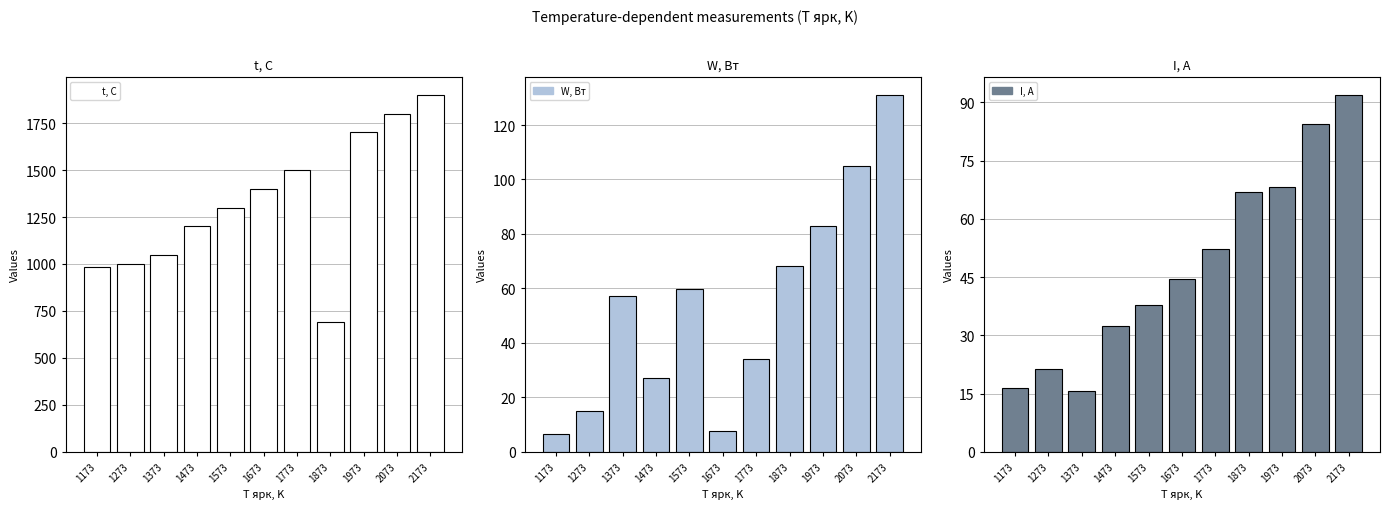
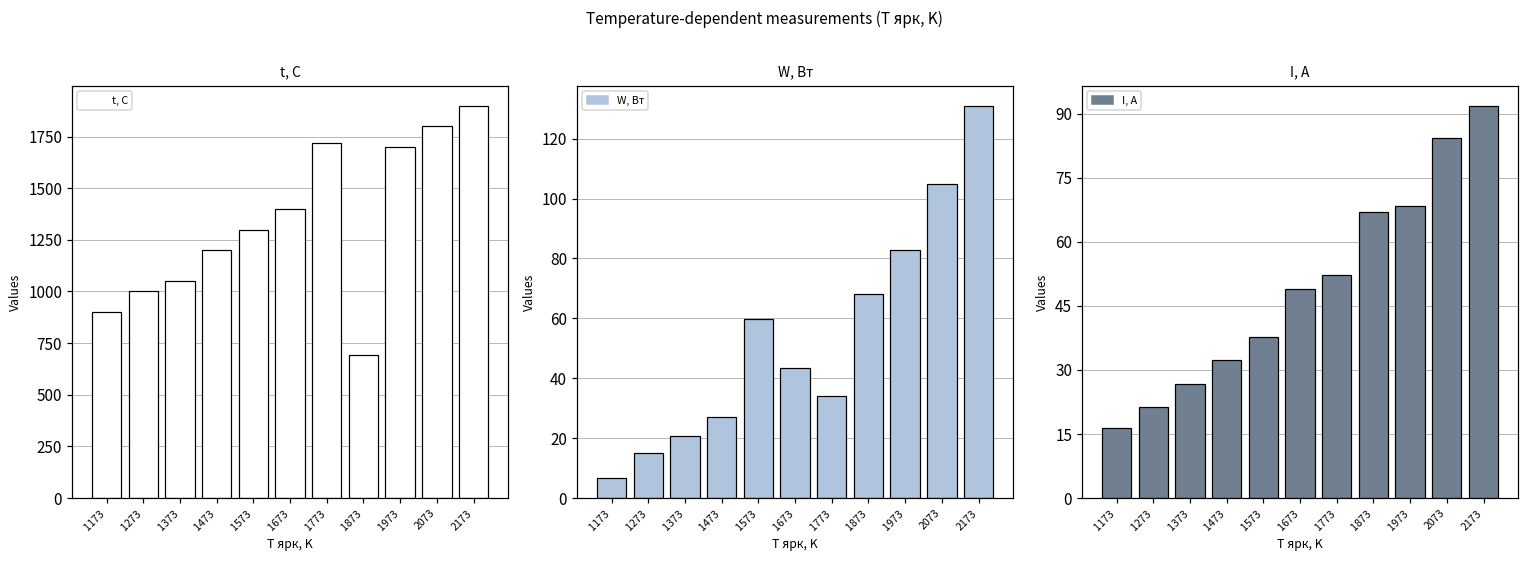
t, C, 1173: 980 -> 900
t, C, 1773: 1500 -> 1720
W, Вт, 1373: 57 -> 21
W, Вт, 1673: 8 -> 44
I, А, 1373: 16 -> 27
I, А, 1673: 45 -> 49
